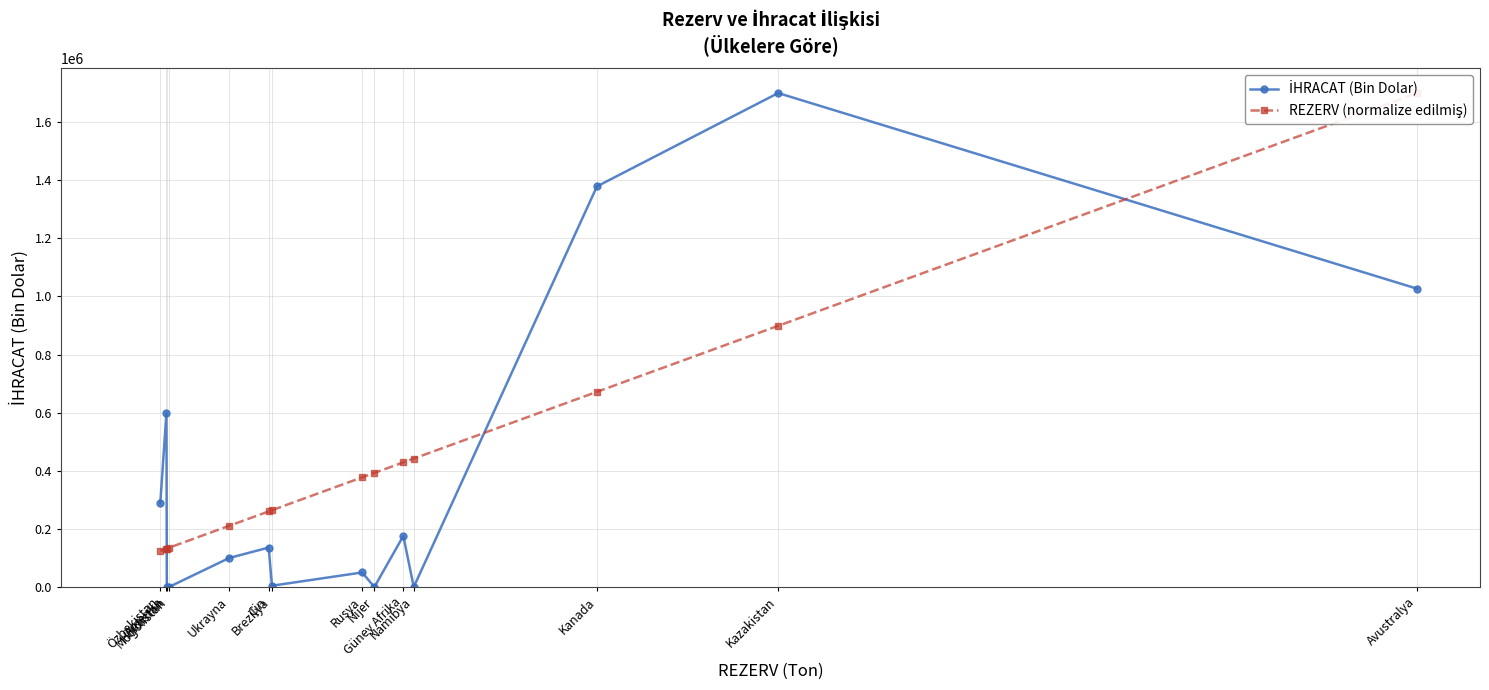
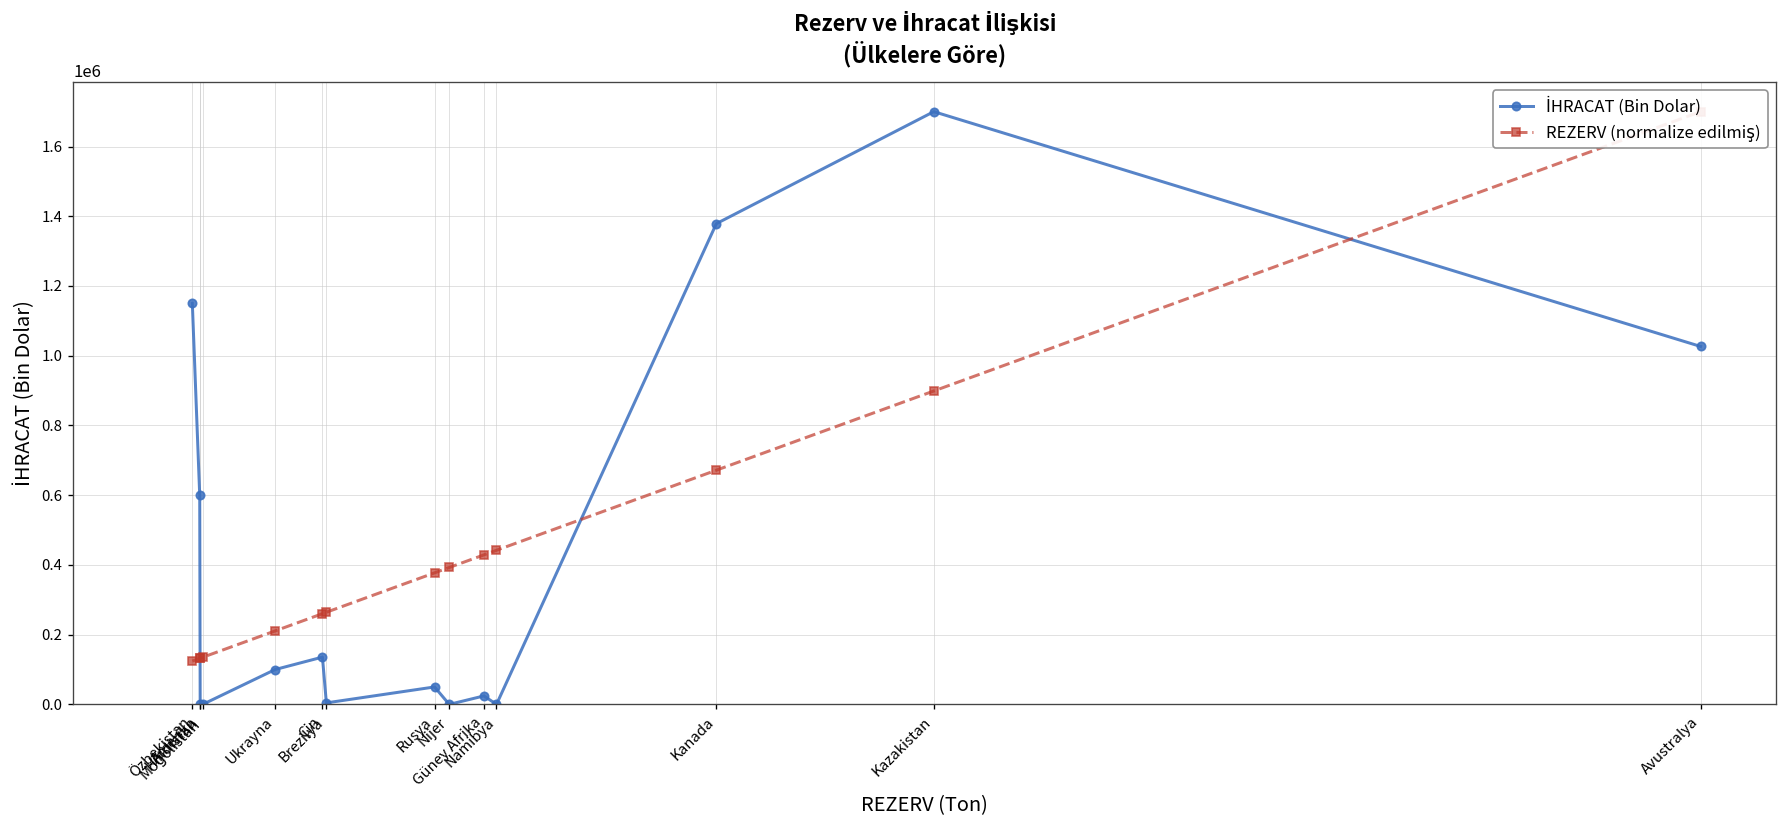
İHRACAT (Bin Dolar), Özbekistan: 290000 -> 1150000
İHRACAT (Bin Dolar), Güney Afrika: 180000 -> 20000
